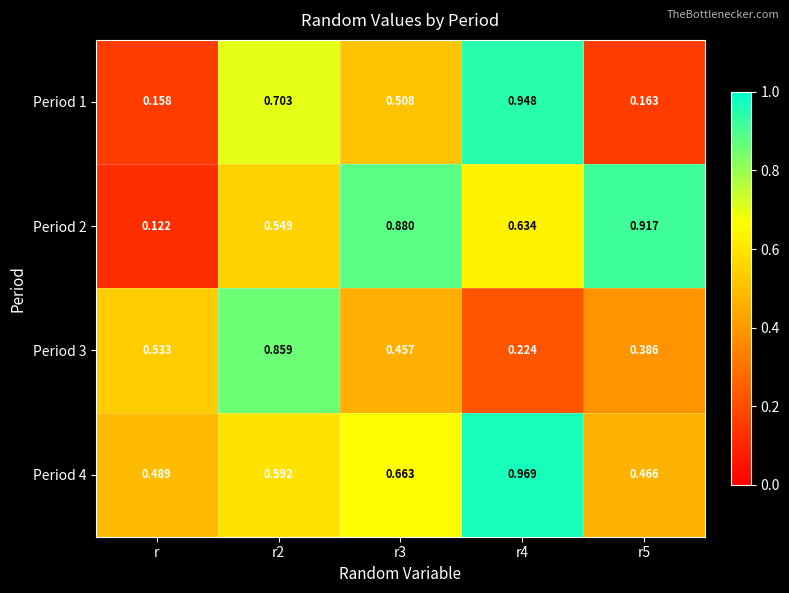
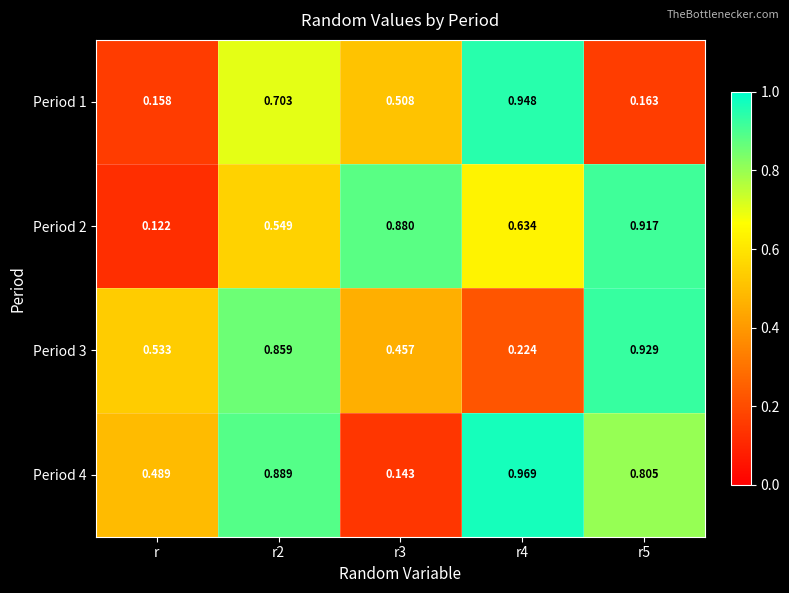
Period 3, r5: 0.386 -> 0.929
Period 4, r2: 0.592 -> 0.889
Period 4, r3: 0.663 -> 0.143
Period 4, r5: 0.466 -> 0.805
